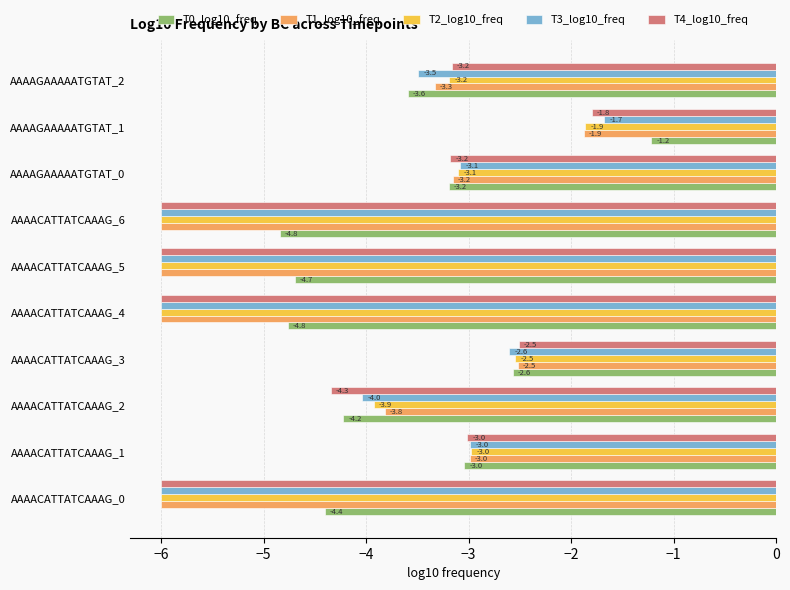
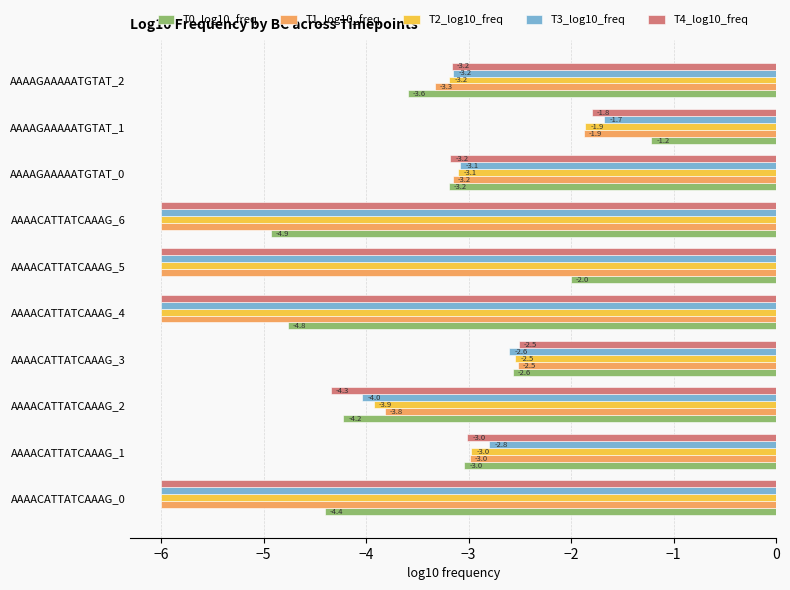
T3_log10_freq, AAAAGAAAAATGTAT_2: -3.5 -> -3.2
T0_log10_freq, AAAACATTATCAAAG_6: -4.8 -> -4.9
T0_log10_freq, AAAACATTATCAAAG_5: -4.7 -> -2.0
T3_log10_freq, AAAACATTATCAAAG_1: -3.0 -> -2.8
